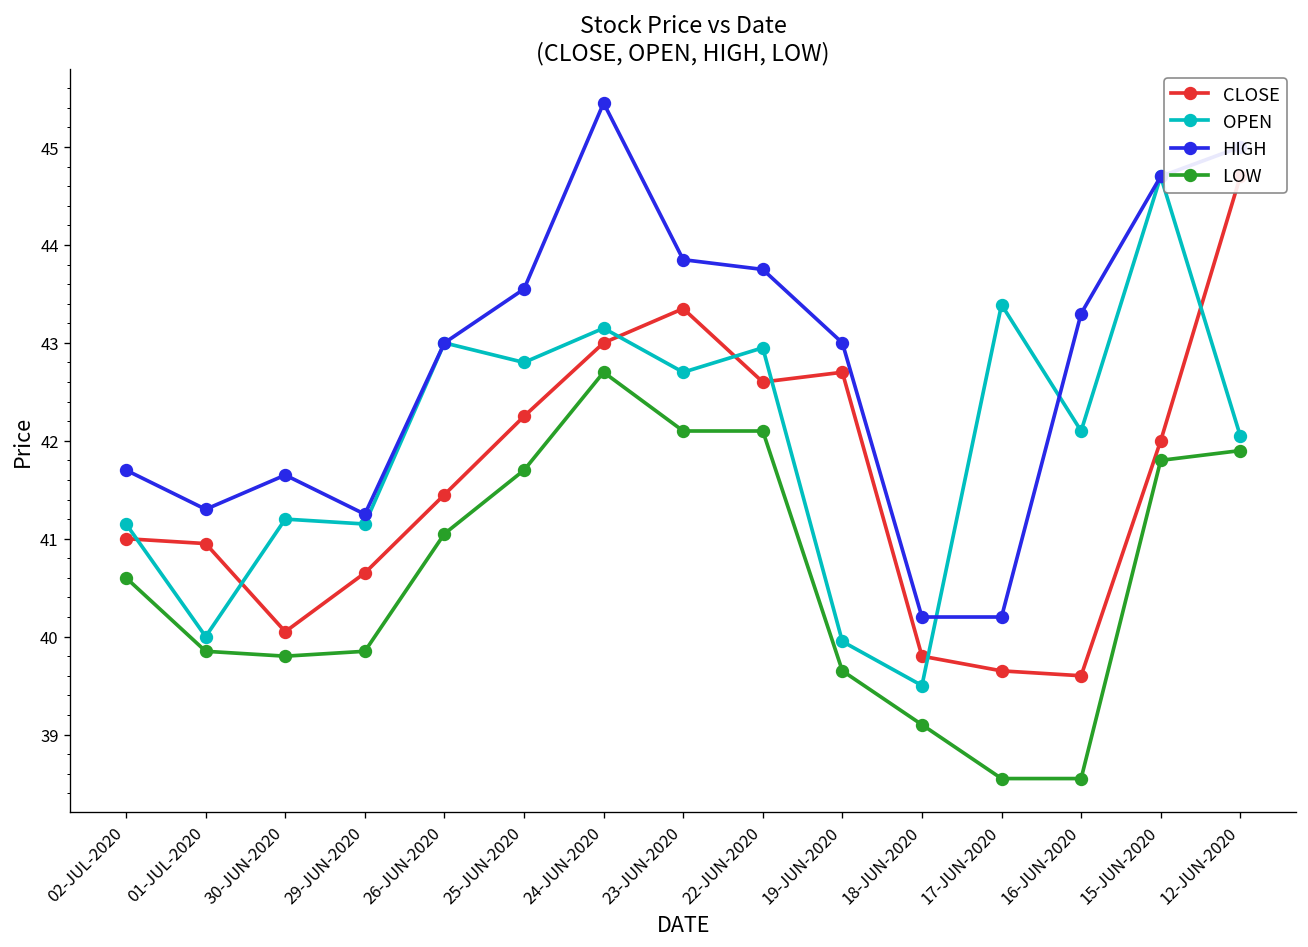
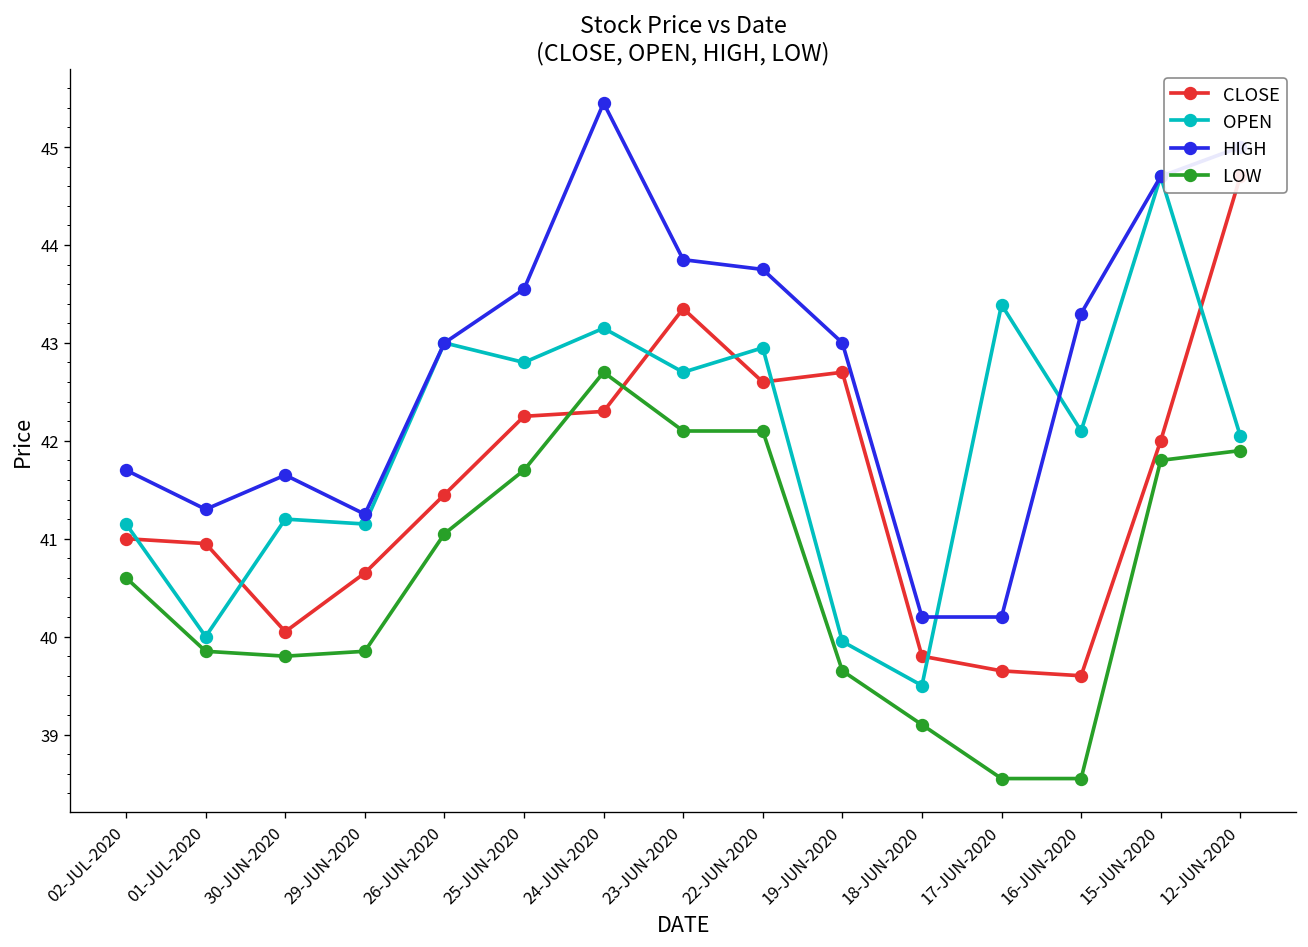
CLOSE, 24-JUN-2020: 43.0 -> 42.3
